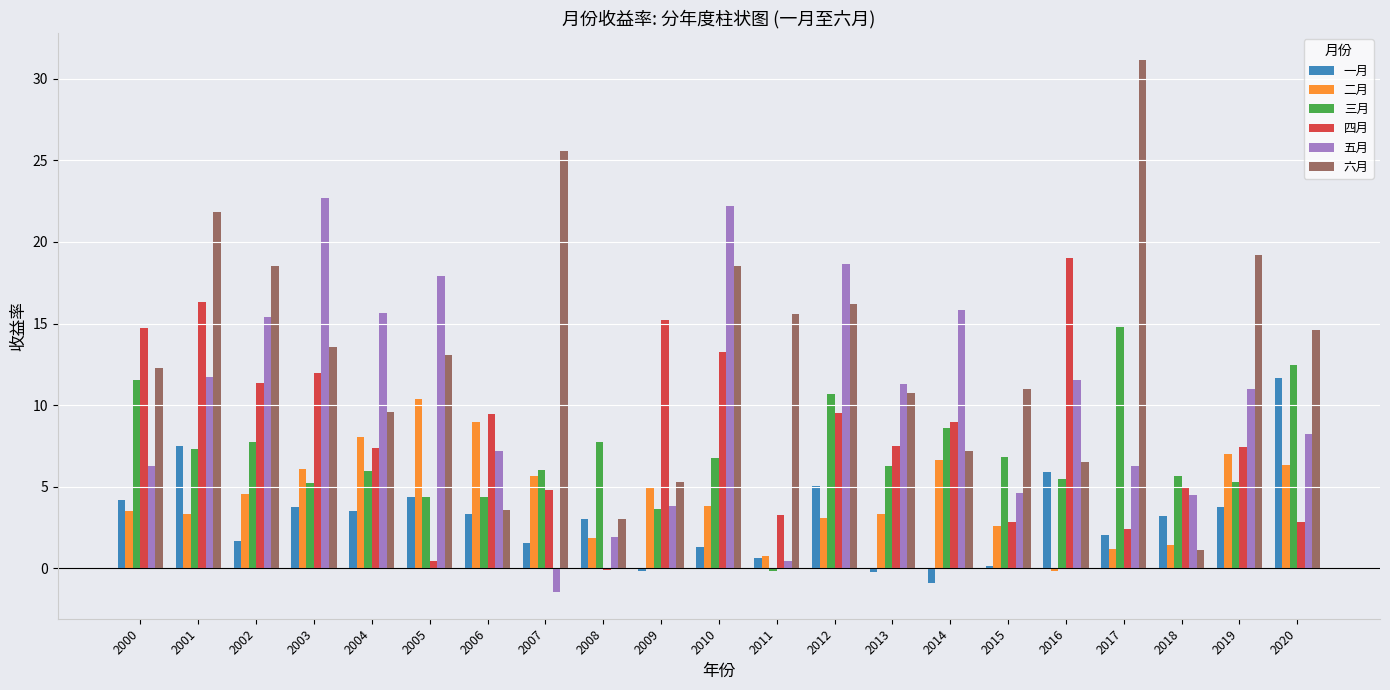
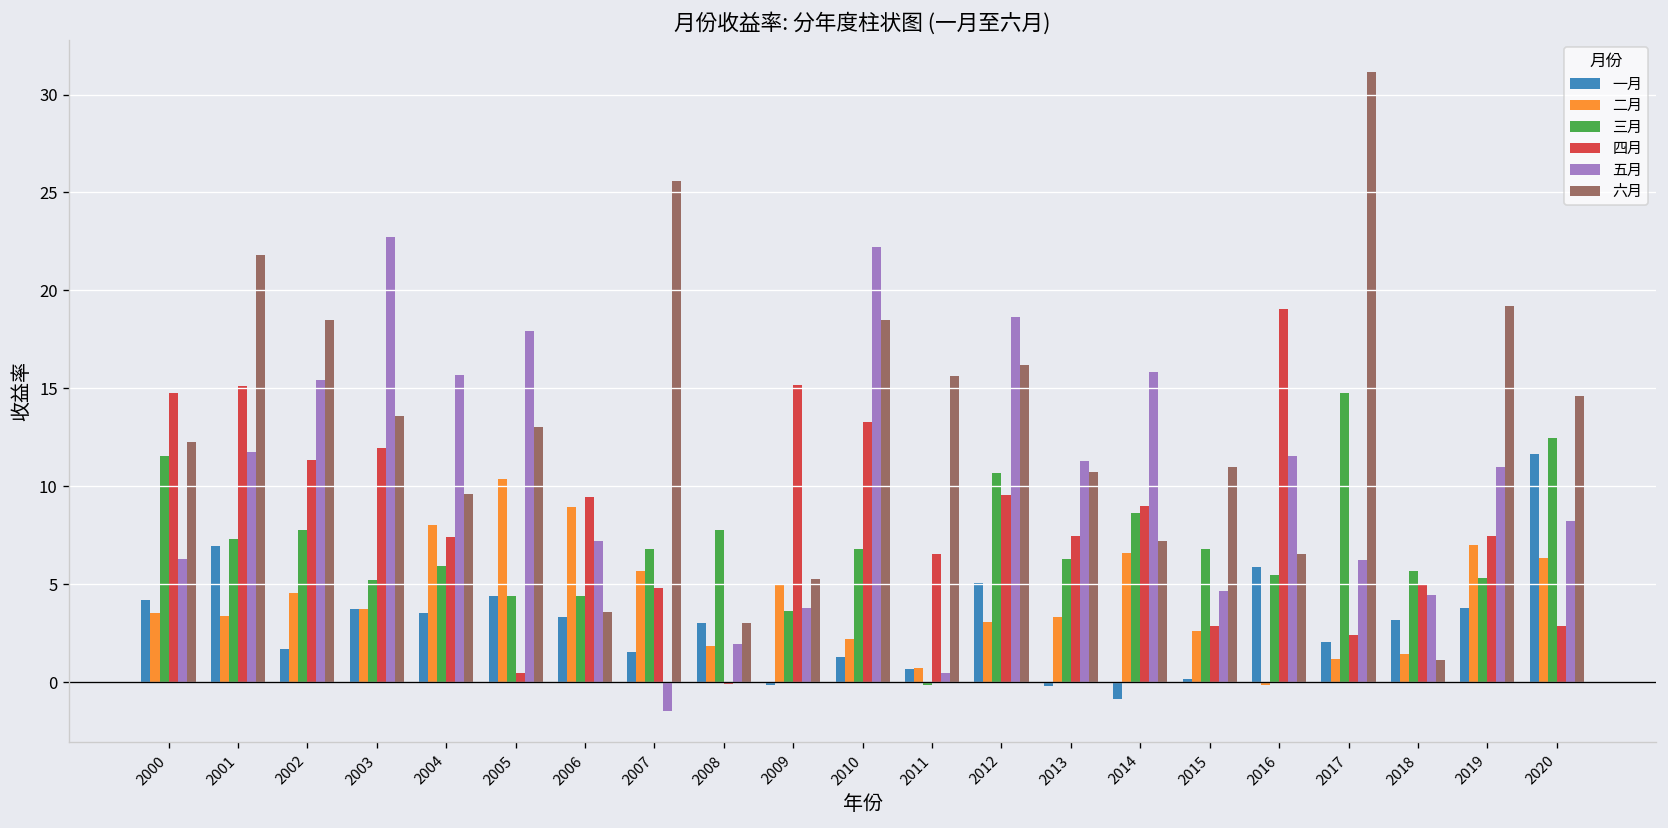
一月, 2001: 7.5 -> 7.0
四月, 2001: 16.3 -> 15.1
二月, 2003: 6.1 -> 3.7
三月, 2007: 6.0 -> 6.8
二月, 2010: 3.8 -> 2.2
四月, 2011: 3.2 -> 6.6
